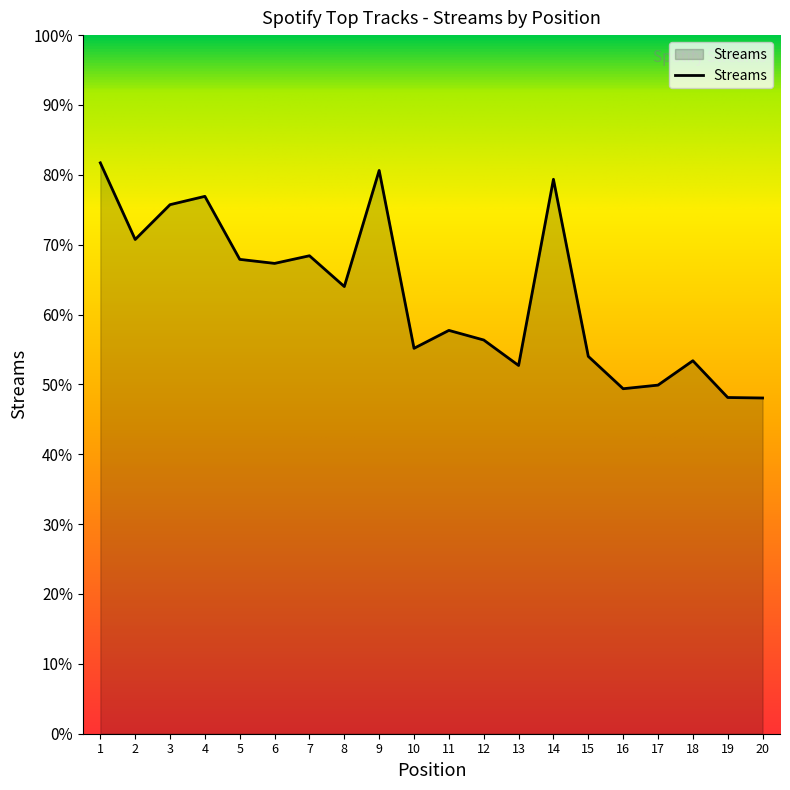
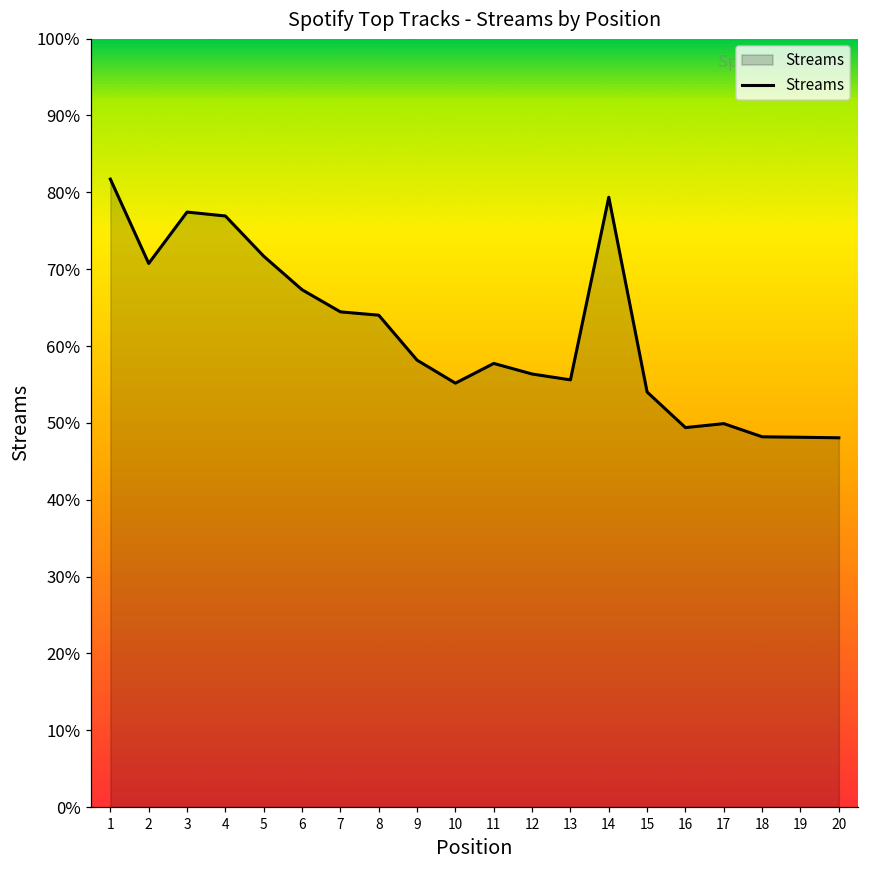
3: 76% -> 77%
5: 68% -> 72%
7: 68% -> 64%
9: 81% -> 58%
13: 53% -> 56%
18: 53% -> 48%
